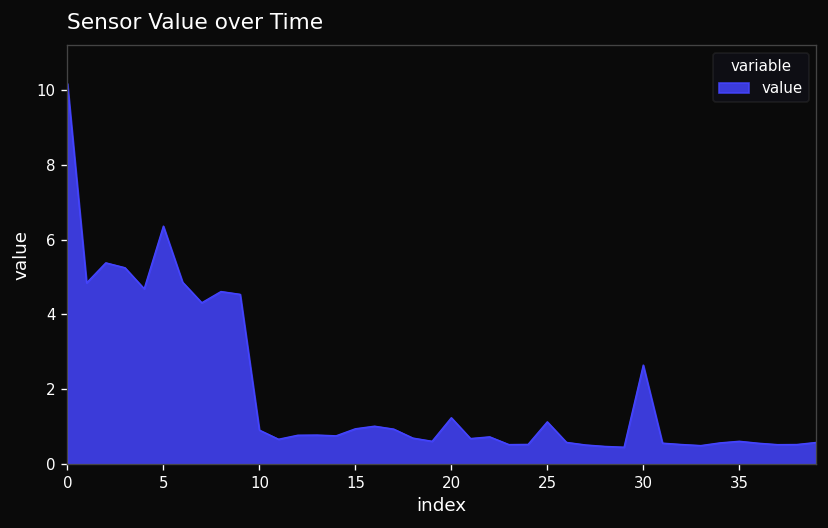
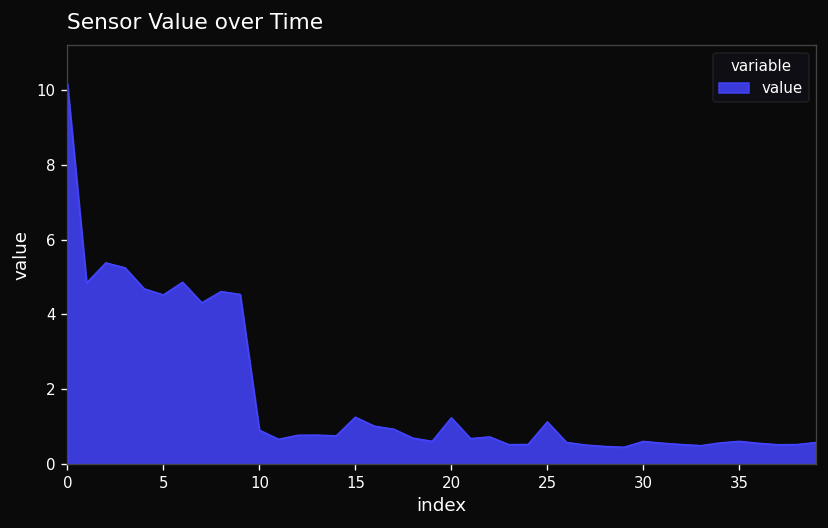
5: 6.4 -> 4.5
15: 0.9 -> 1.3
30: 2.6 -> 0.6
